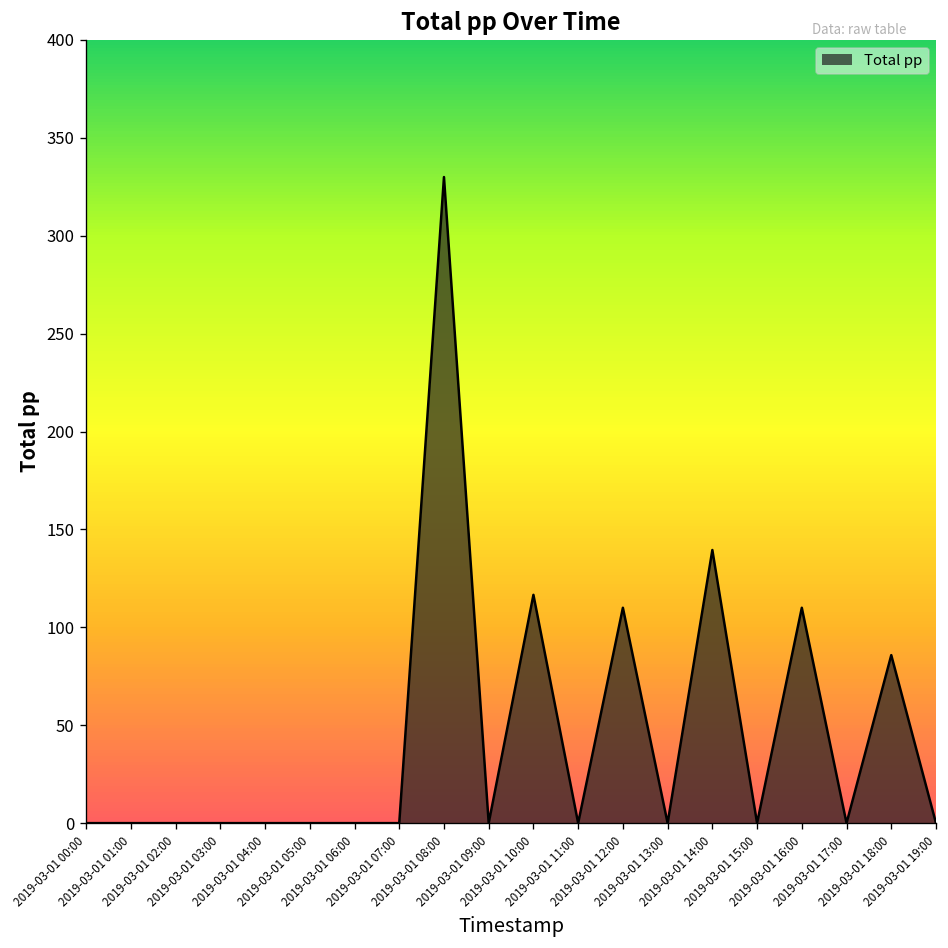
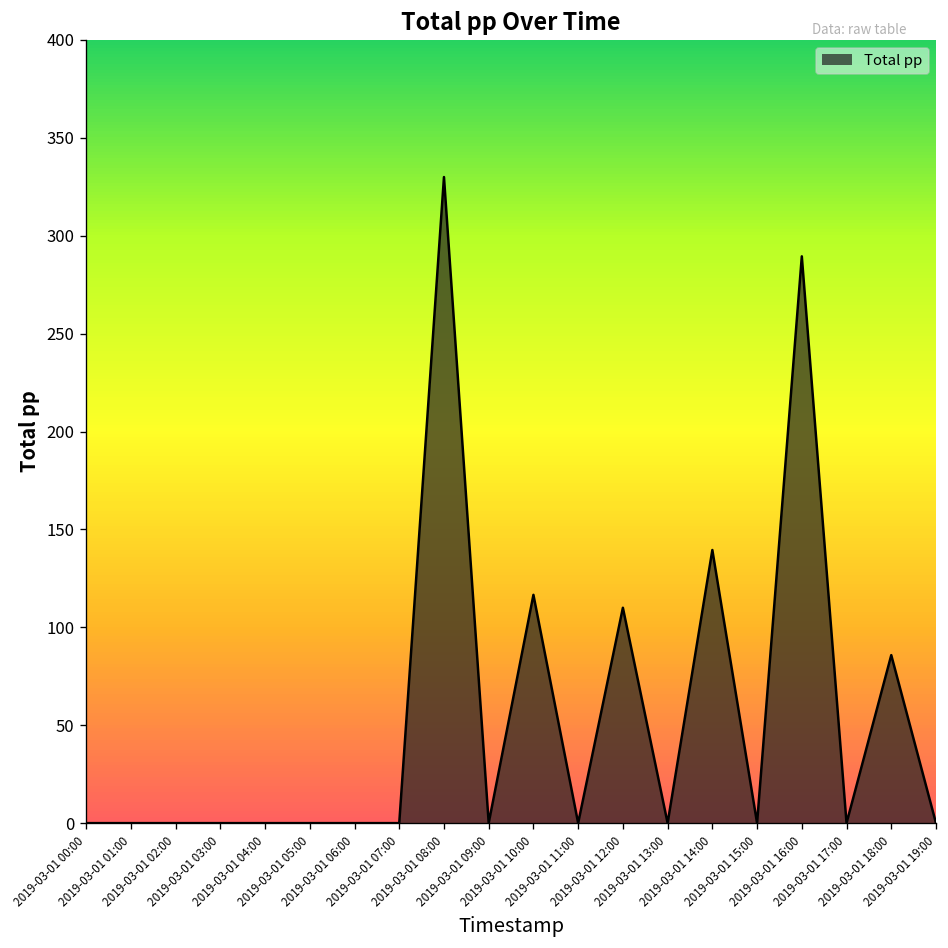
2019-03-01 16:00: 110 -> 290
